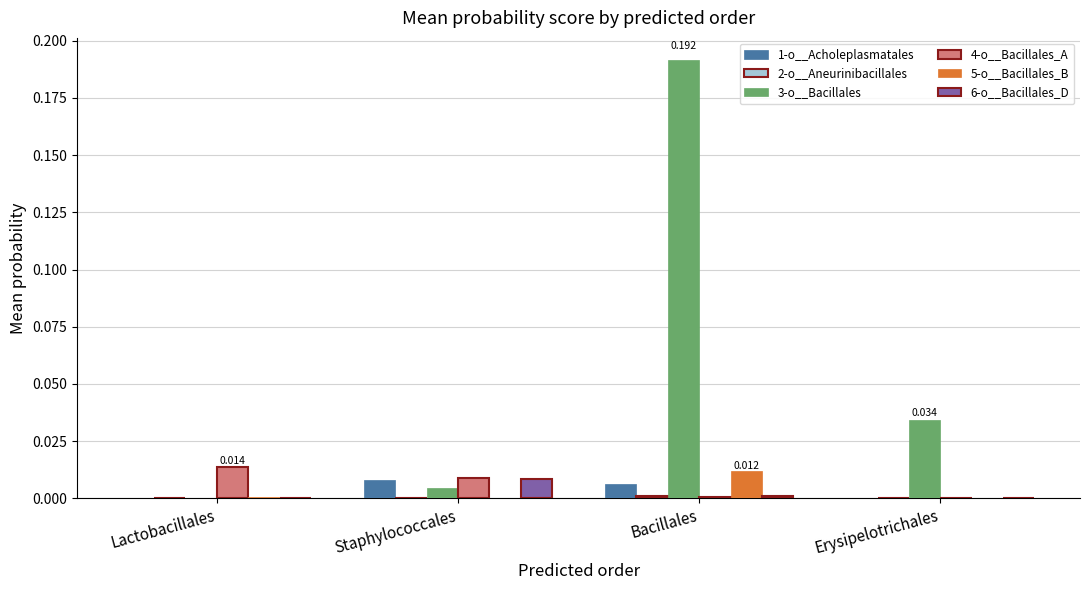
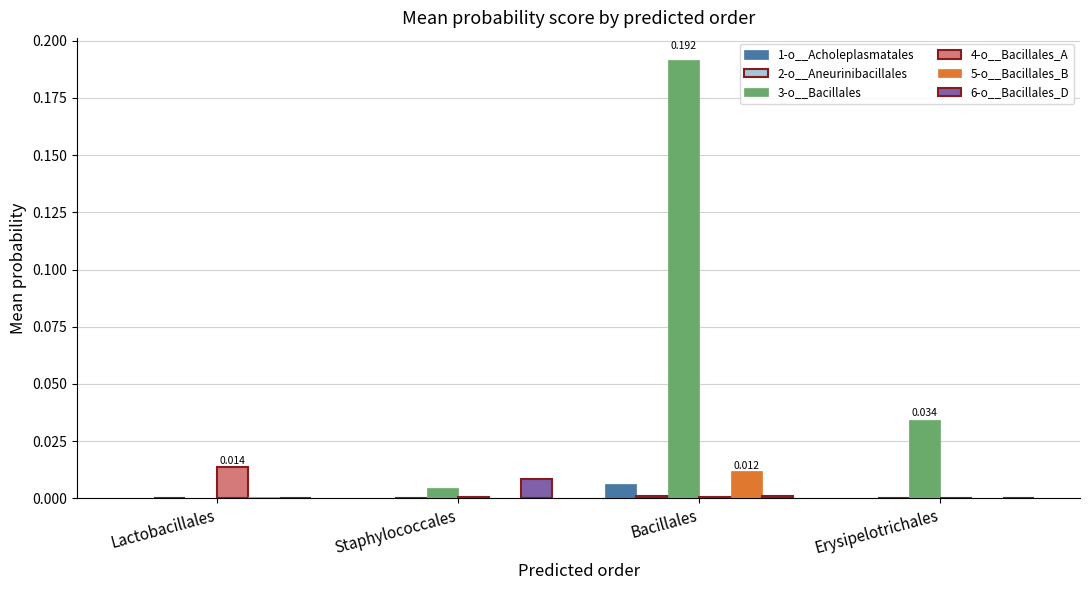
1-o__Acholeplasmatales, Staphylococcales: 0.008 -> 0.000
4-o__Bacillales_A, Staphylococcales: 0.009 -> 0.000
